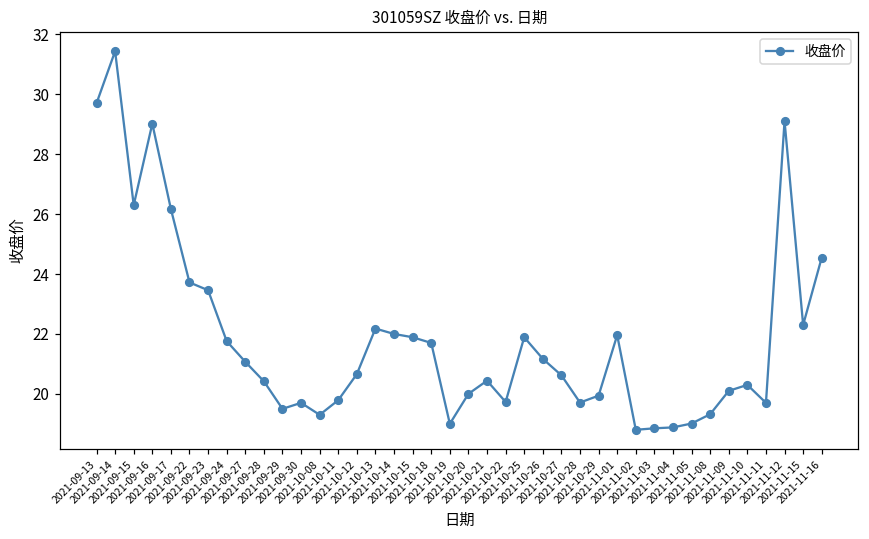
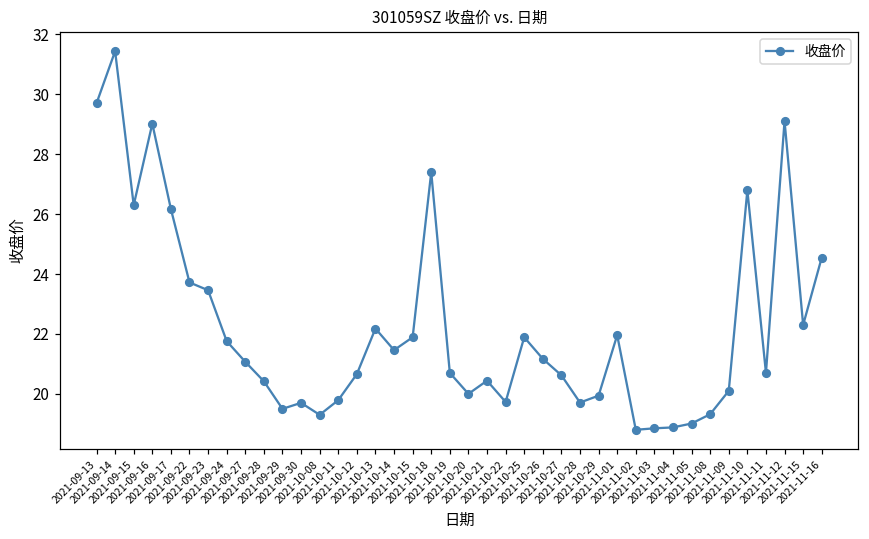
2021-10-14: 22.0 -> 21.5
2021-10-18: 21.7 -> 27.4
2021-10-19: 19.0 -> 20.7
2021-11-10: 20.3 -> 26.8
2021-11-11: 19.7 -> 20.7
